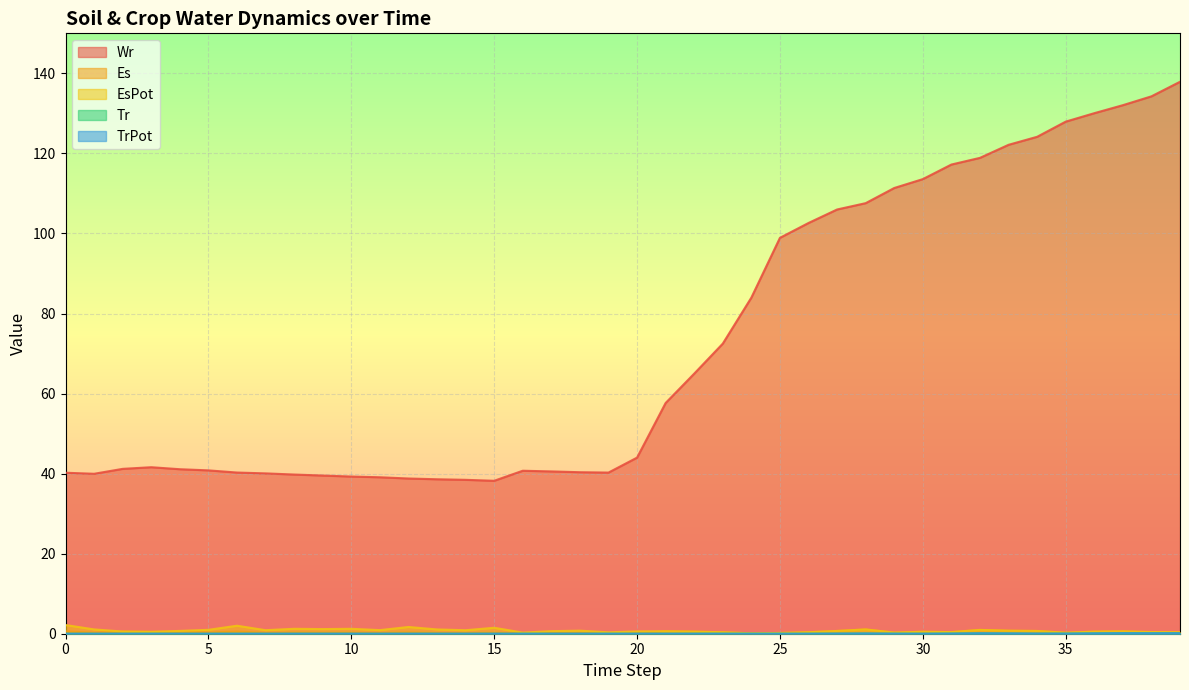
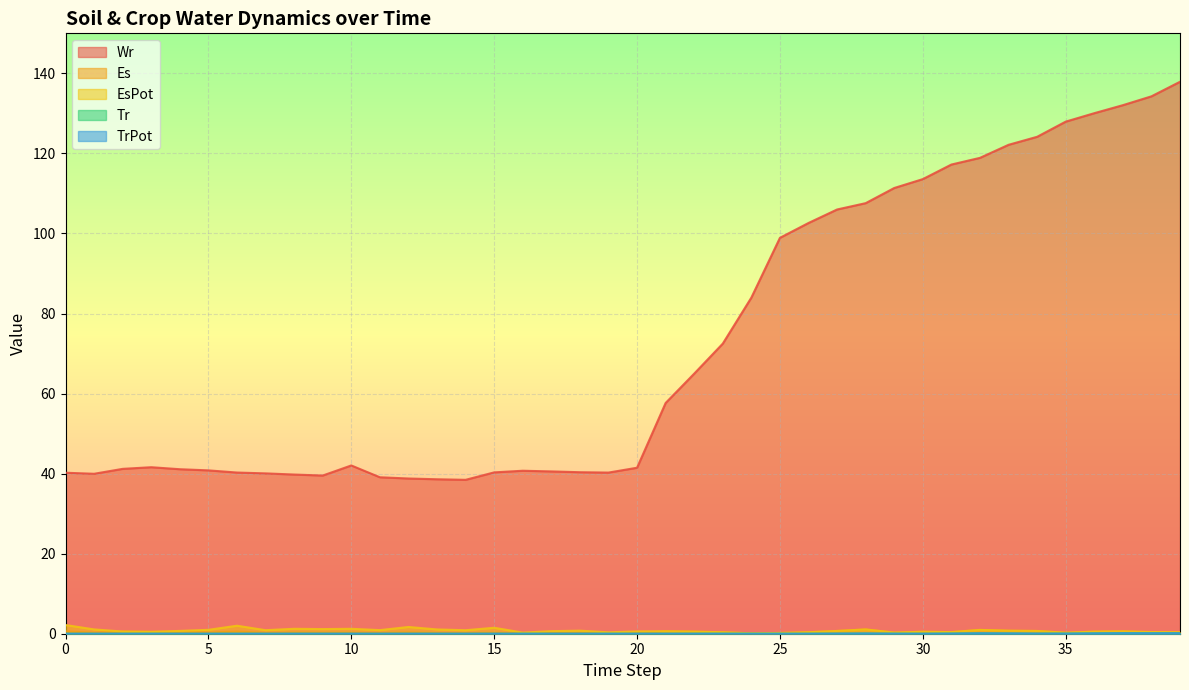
Wr, 10: 39 -> 42
Wr, 15: 38 -> 40
Wr, 20: 44 -> 41
